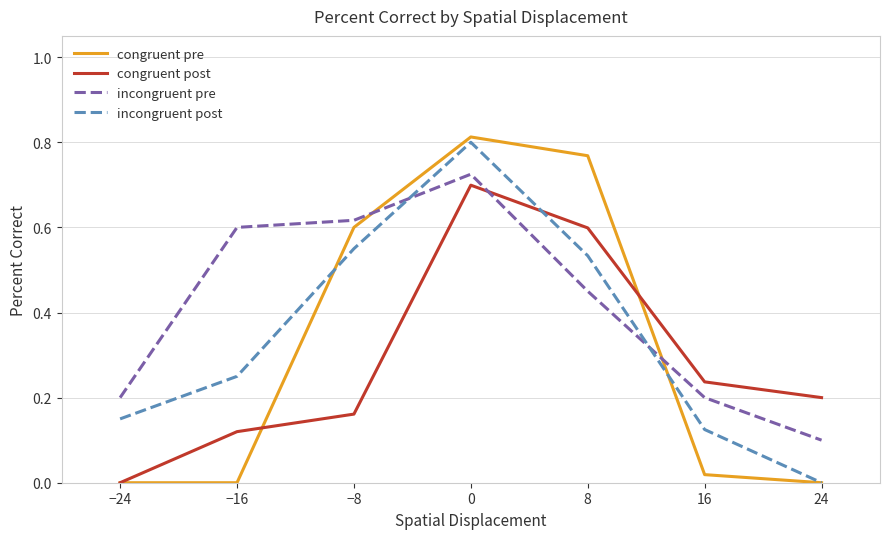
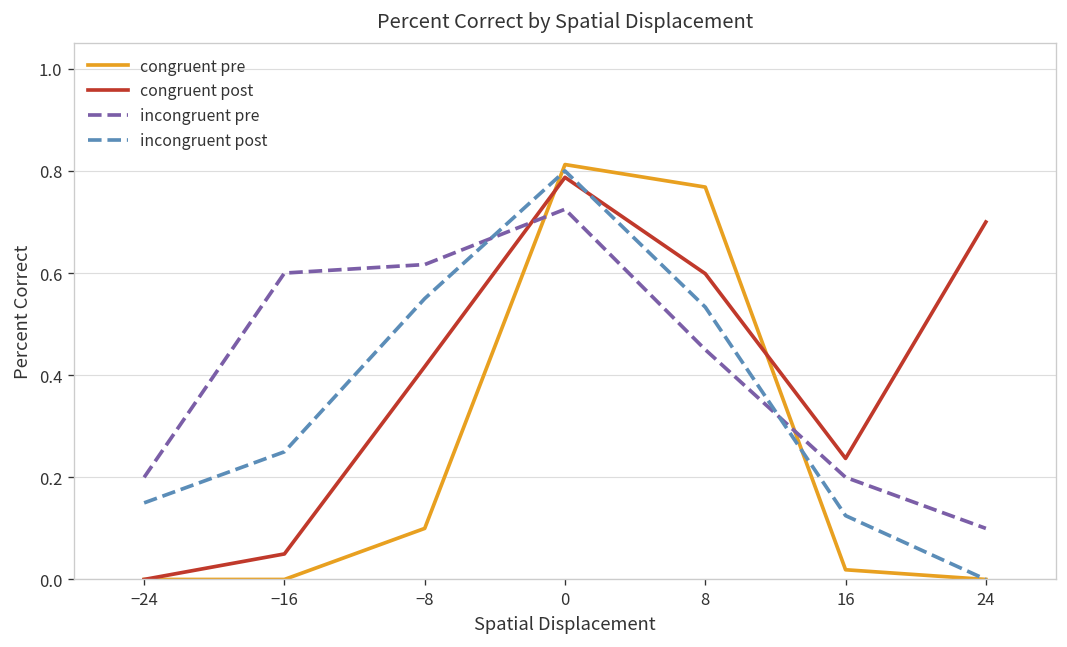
congruent post, −16: 0.12 -> 0.05
congruent pre, −8: 0.6 -> 0.1
congruent post, −8: 0.16 -> 0.42
congruent post, 0: 0.70 -> 0.79
congruent post, 24: 0.2 -> 0.7
